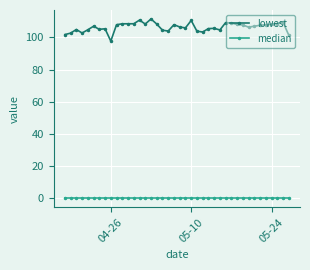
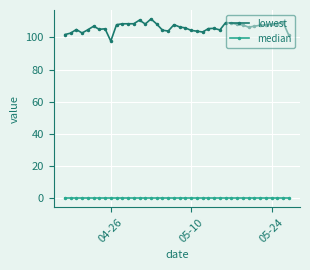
lowest, 05-10: 111 -> 104
